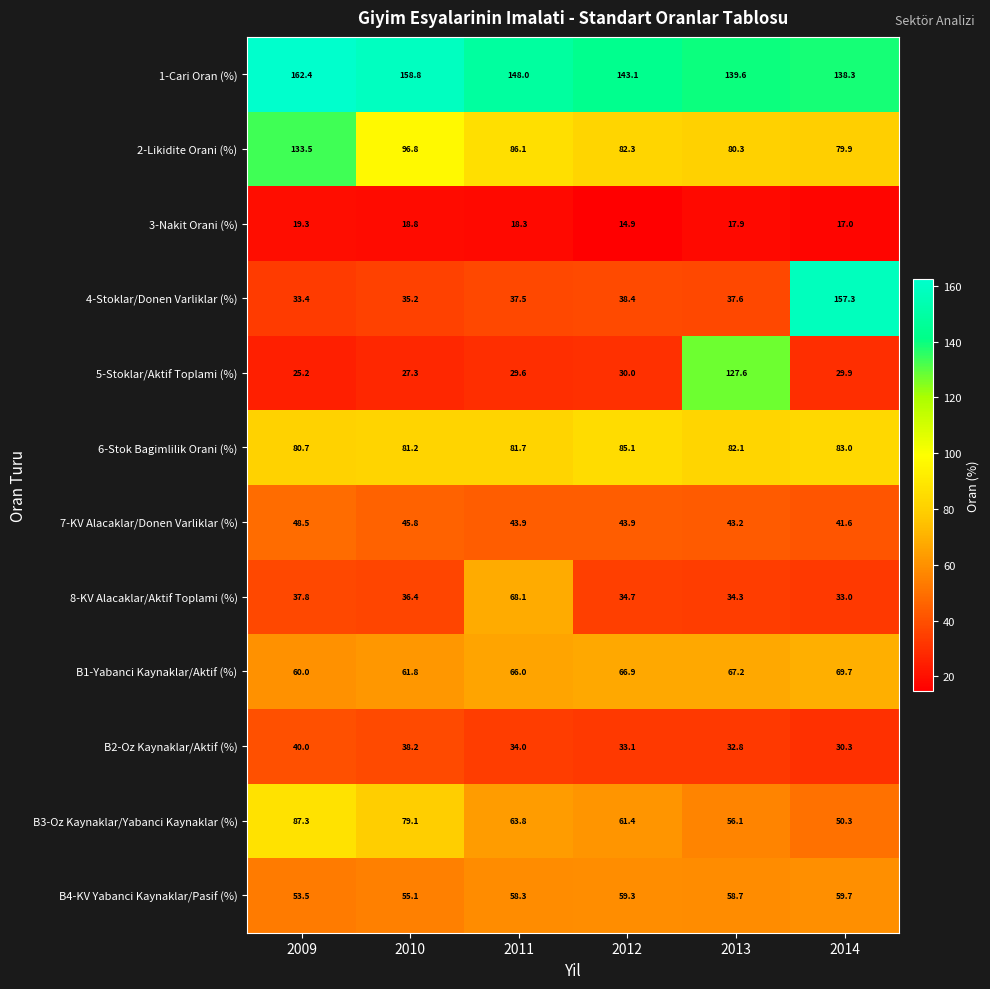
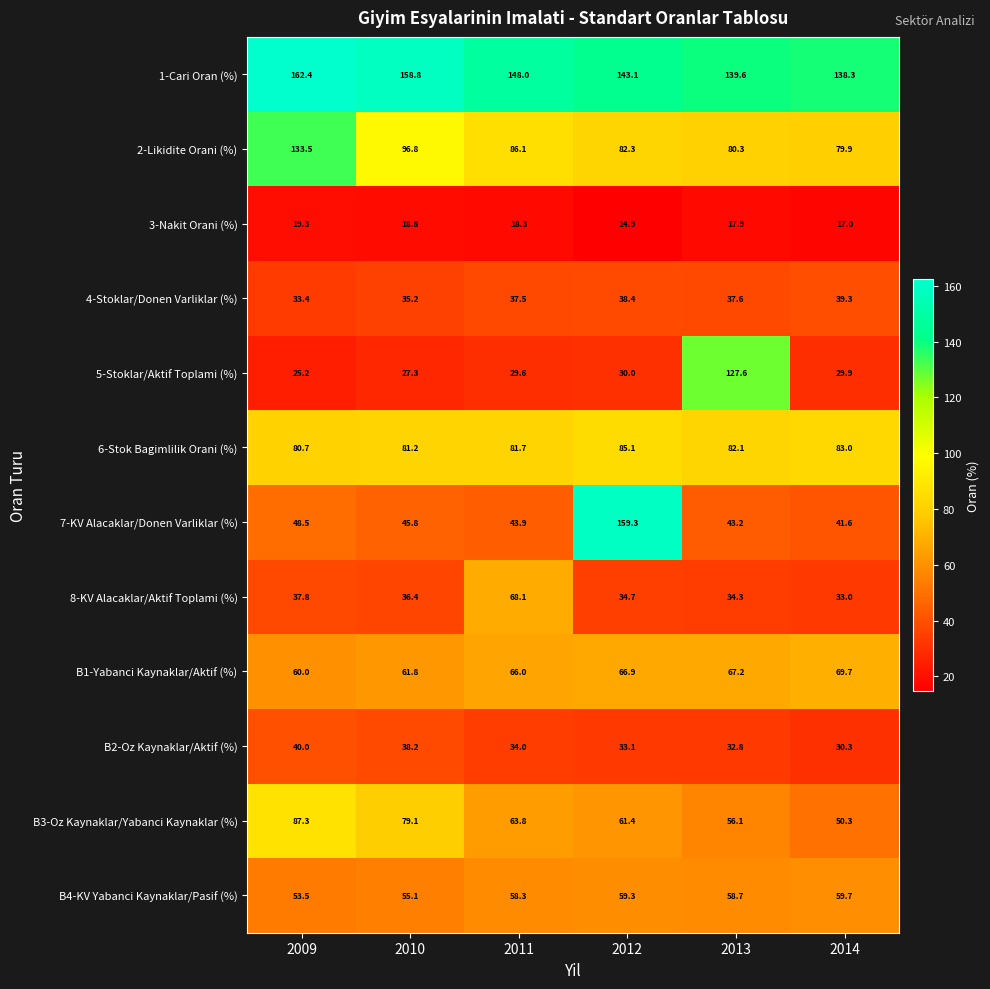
4-Stoklar/Donen Varliklar (%), 2014: 157.3 -> 39.3
7-KV Alacaklar/Donen Varliklar (%), 2012: 43.9 -> 159.3
